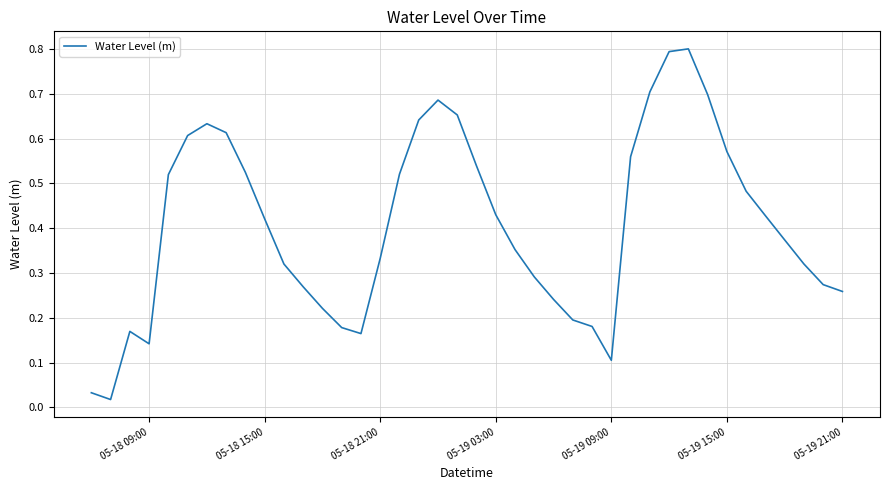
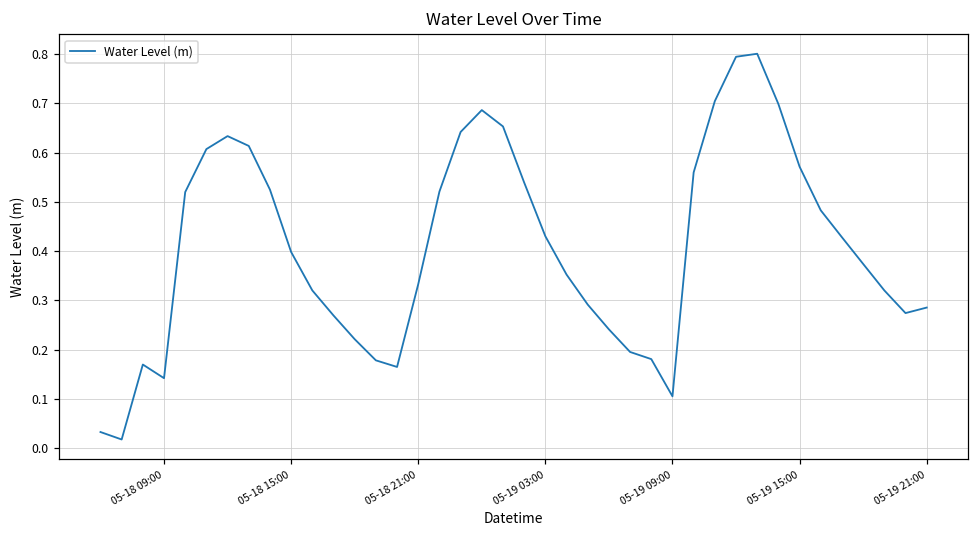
05-18 15:00: 0.42 -> 0.40
05-19 21:00: 0.26 -> 0.29
